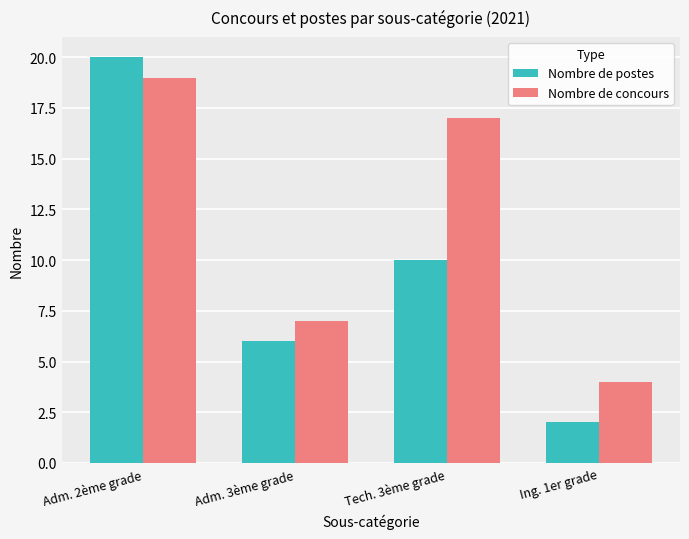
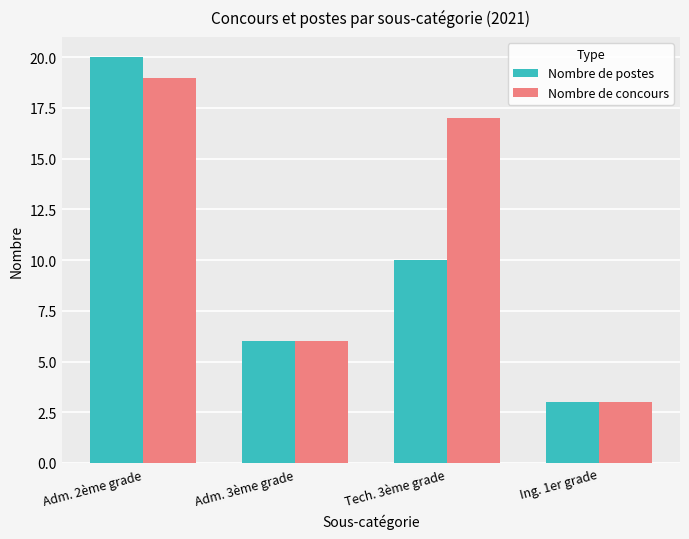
Nombre de concours, Adm. 3ème grade: 7 -> 6
Nombre de postes, Ing. 1er grade: 2 -> 3
Nombre de concours, Ing. 1er grade: 4 -> 3
